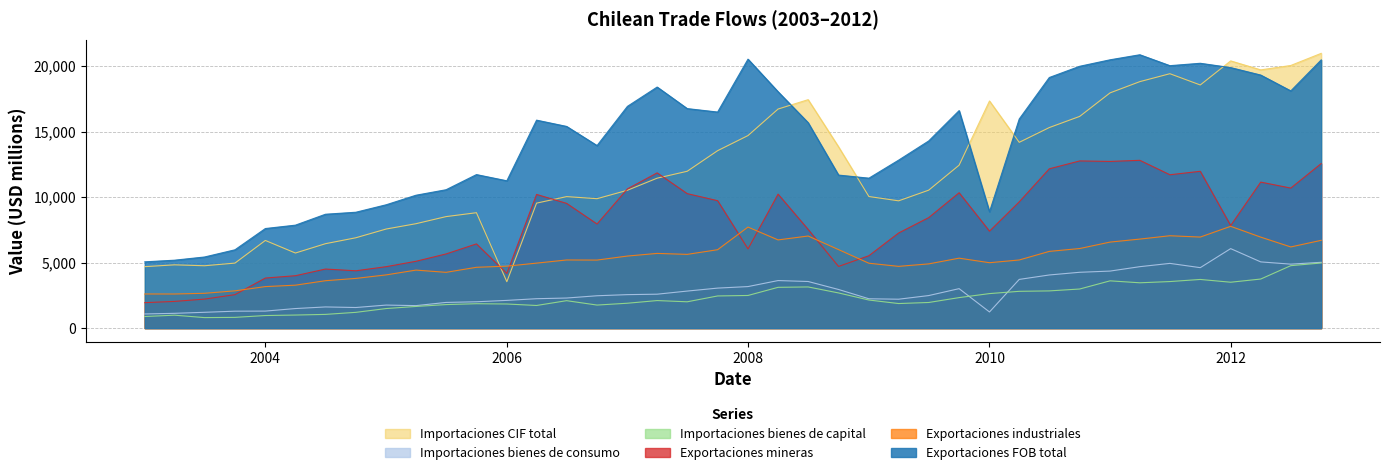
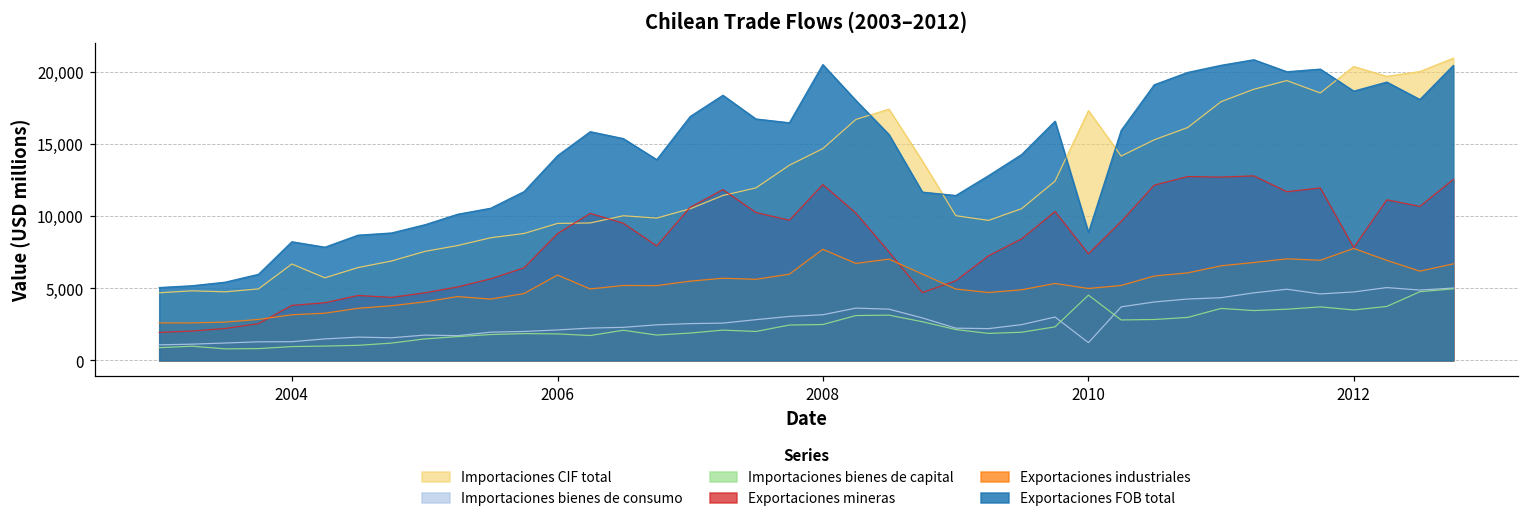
Exportaciones FOB total, 2004: 7,600 -> 8,200
Importaciones CIF total, 2006: 3,500 -> 9,500
Exportaciones mineras, 2006: 4,200 -> 8,800
Exportaciones industriales, 2006: 4,700 -> 5,900
Exportaciones FOB total, 2006: 11,200 -> 14,200
Exportaciones mineras, 2008: 6,000 -> 12,200
Importaciones bienes de capital, 2010: 2,600 -> 4,500
Importaciones bienes de consumo, 2012: 6,100 -> 4,800
Exportaciones FOB total, 2012: 19,900 -> 18,700
